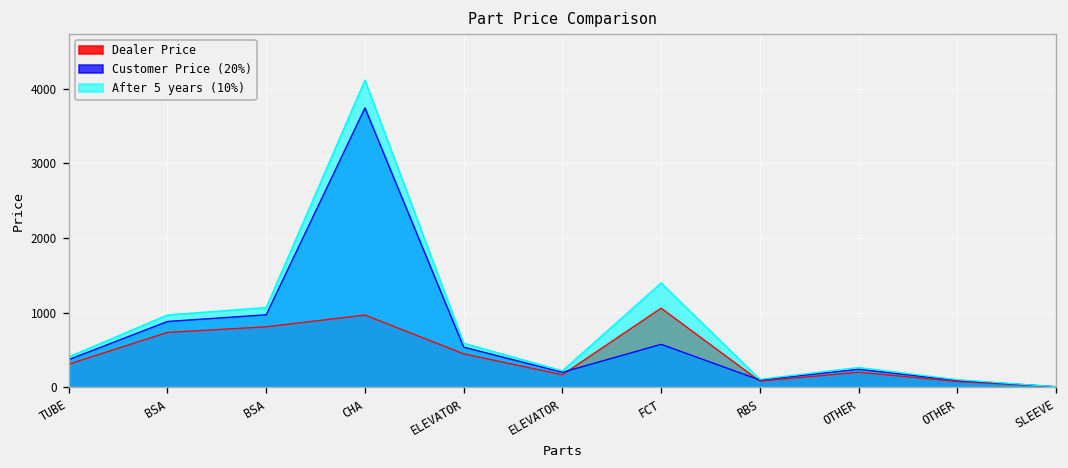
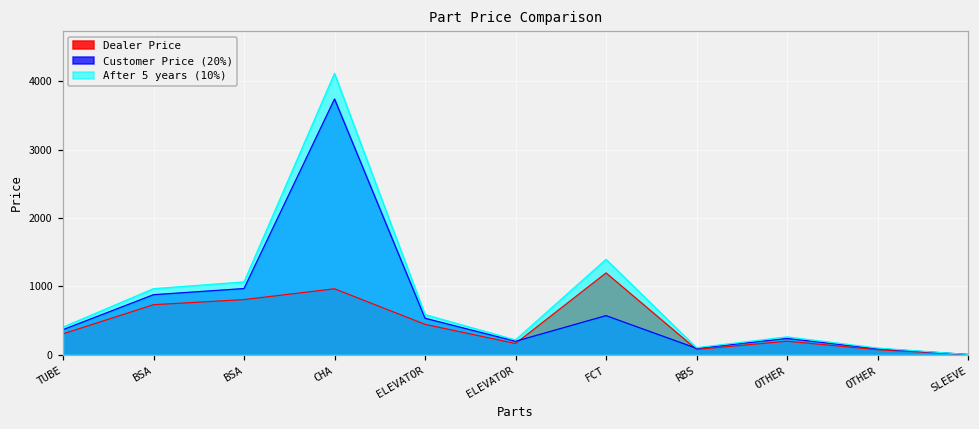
Dealer Price, FCT: 1100 -> 1200
